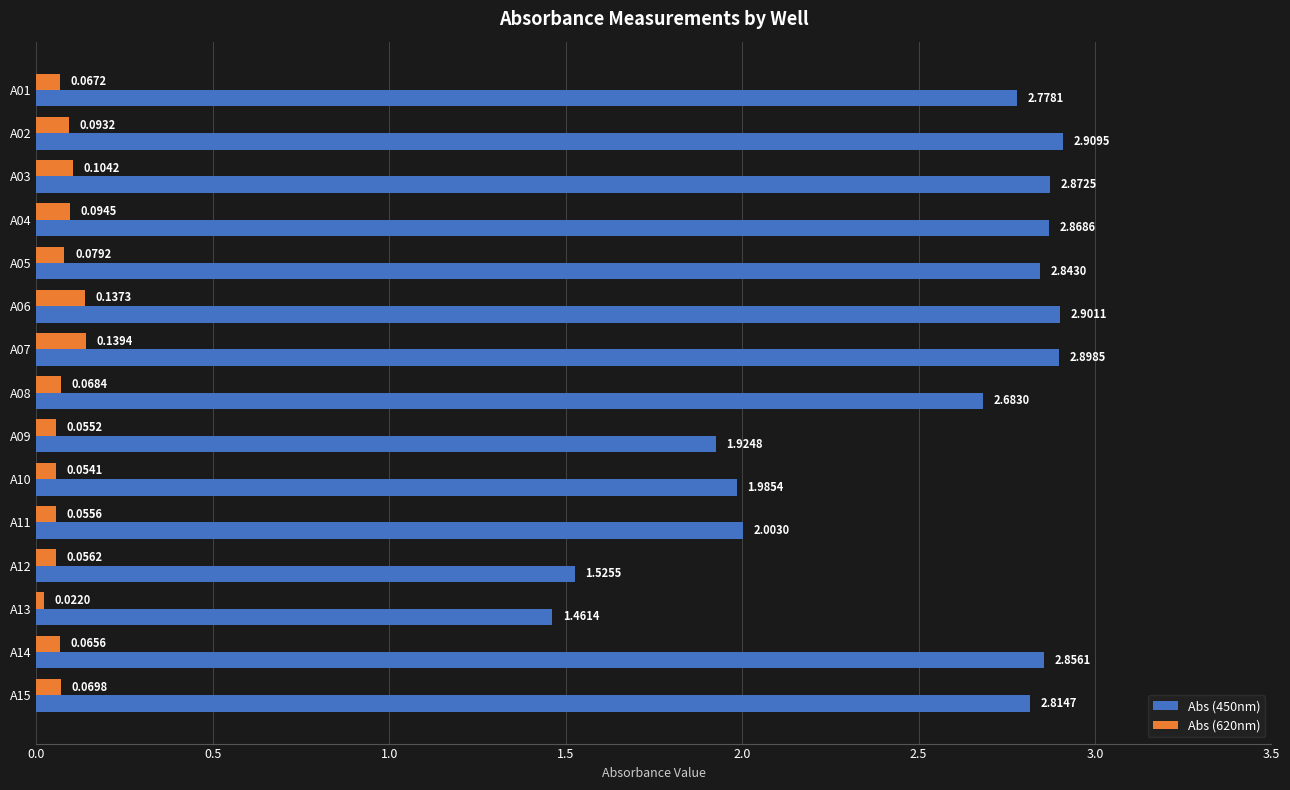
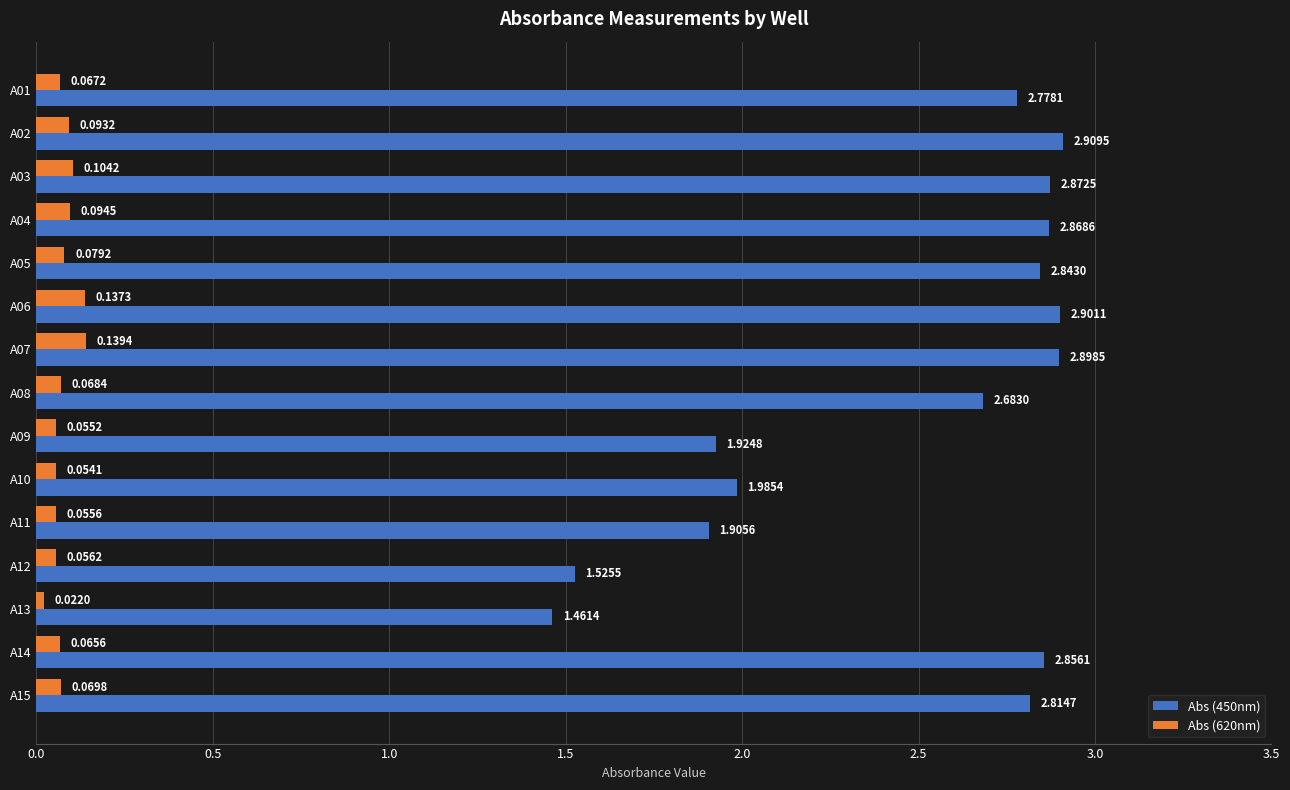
Abs (450nm), A11: 2.0030 -> 1.9056
